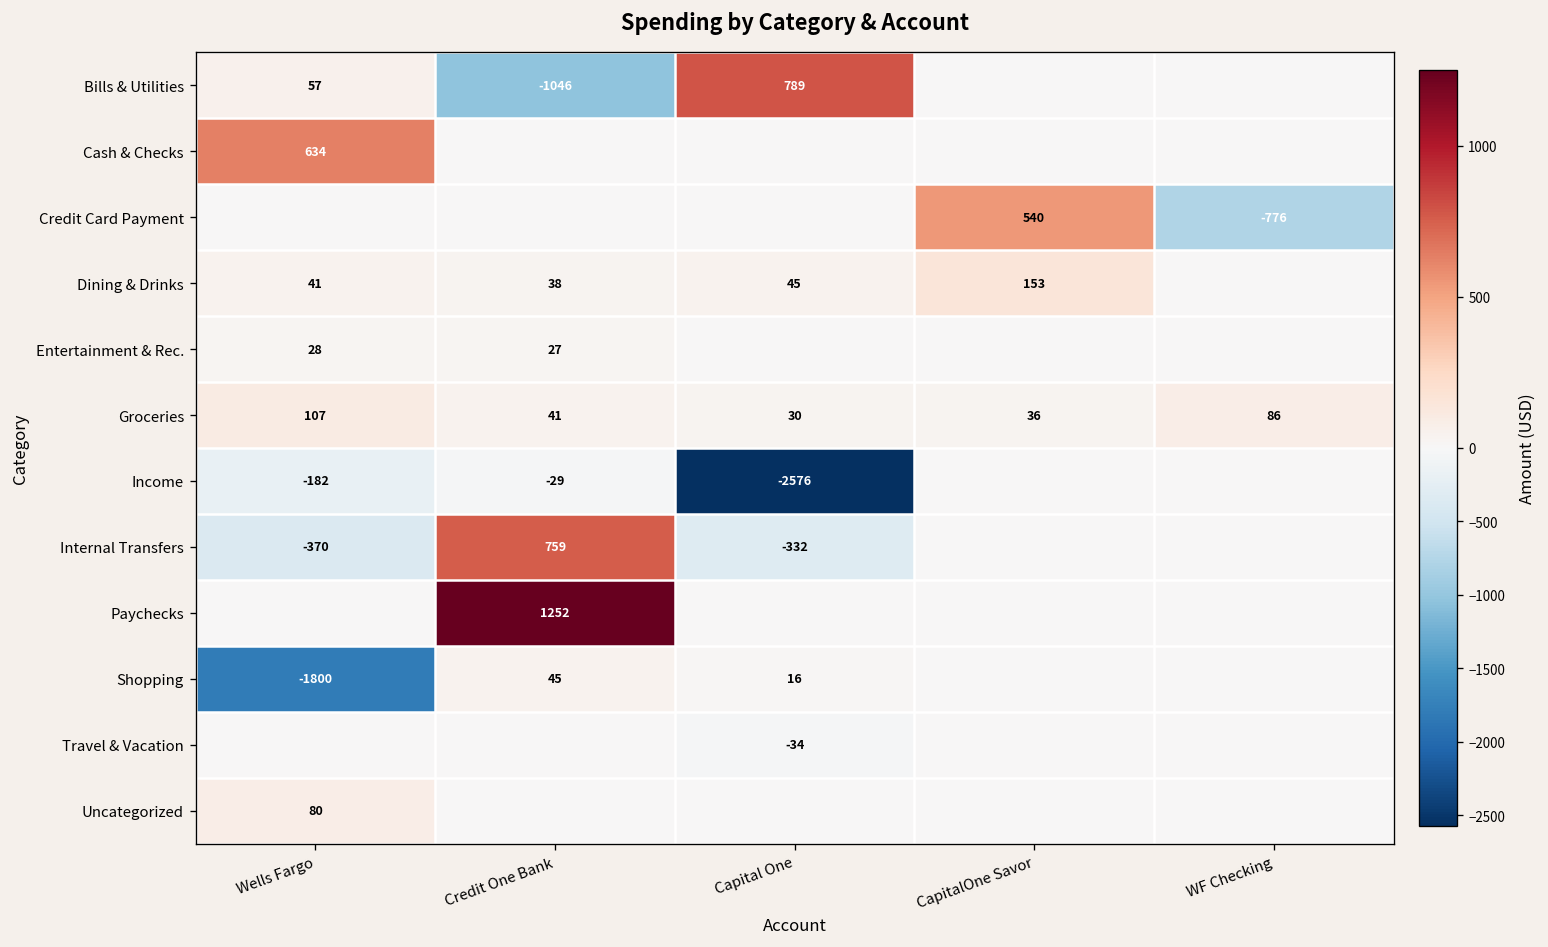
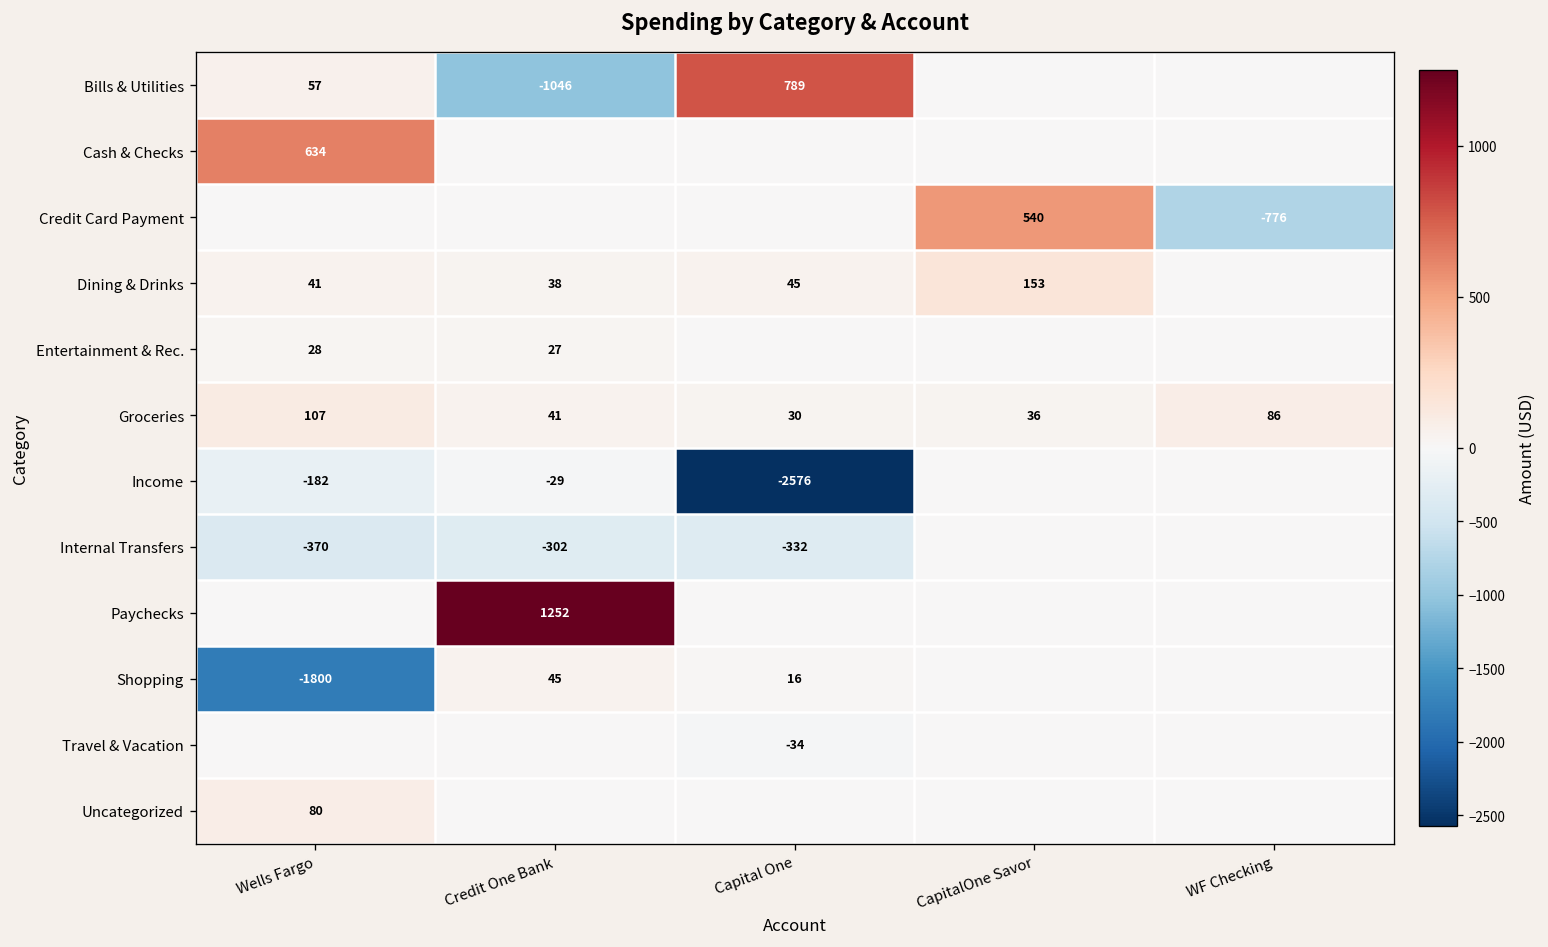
Internal Transfers, Credit One Bank: 759 -> -302
